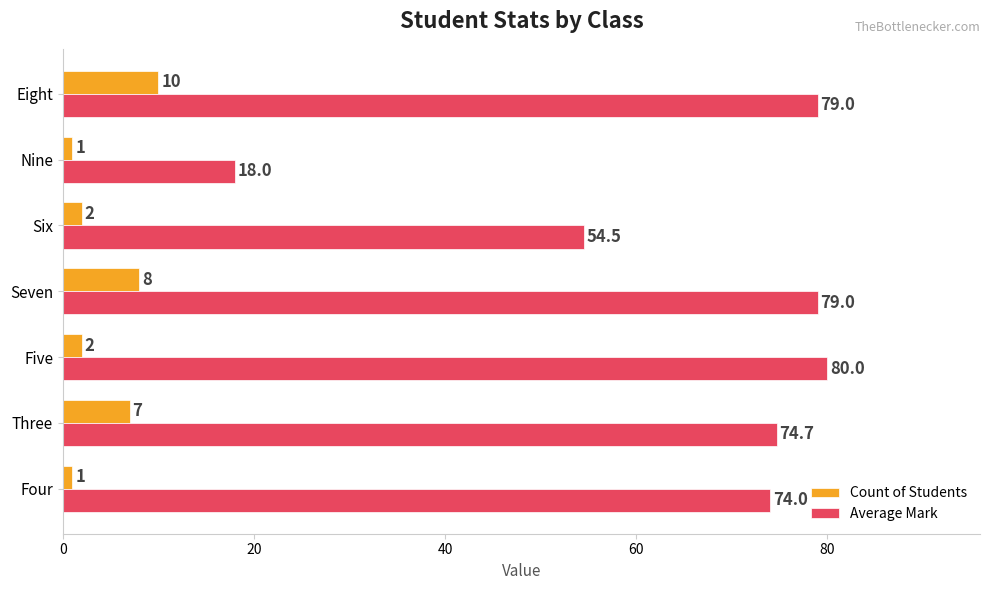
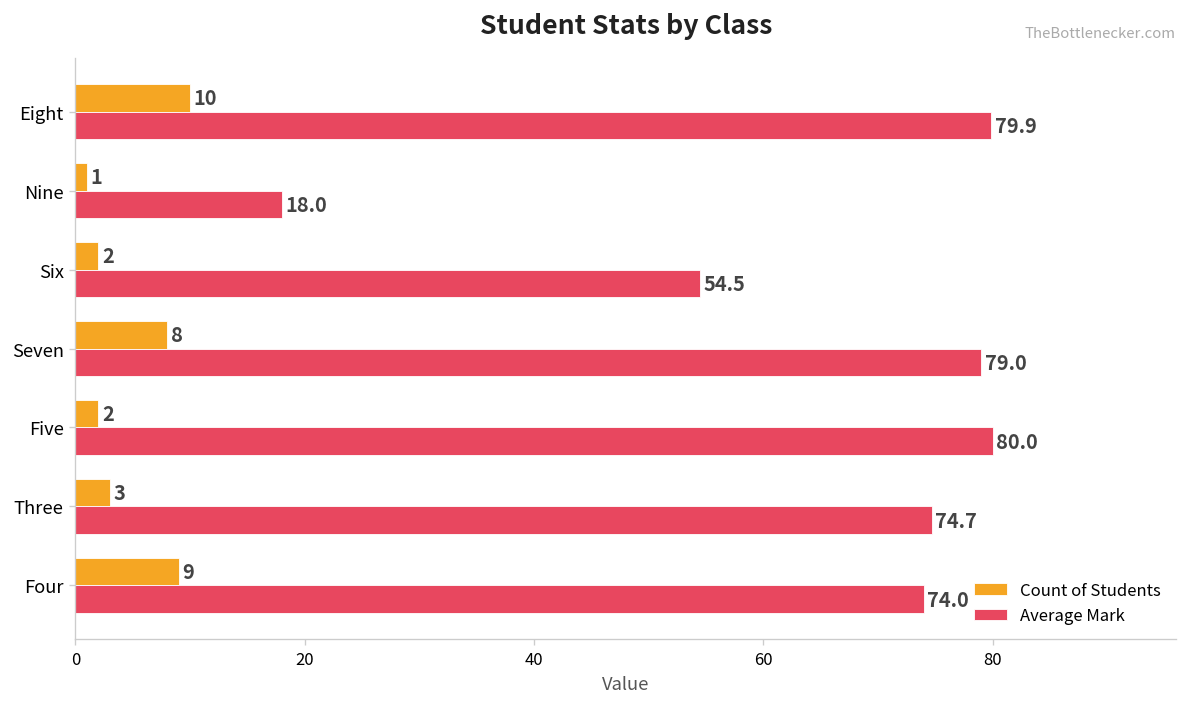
Average Mark, Eight: 79.0 -> 79.9
Count of Students, Three: 7 -> 3
Count of Students, Four: 1 -> 9
